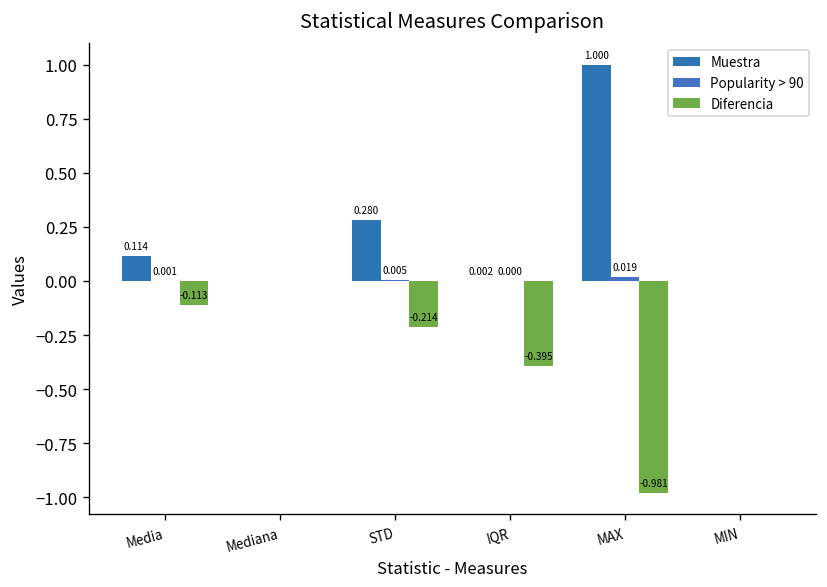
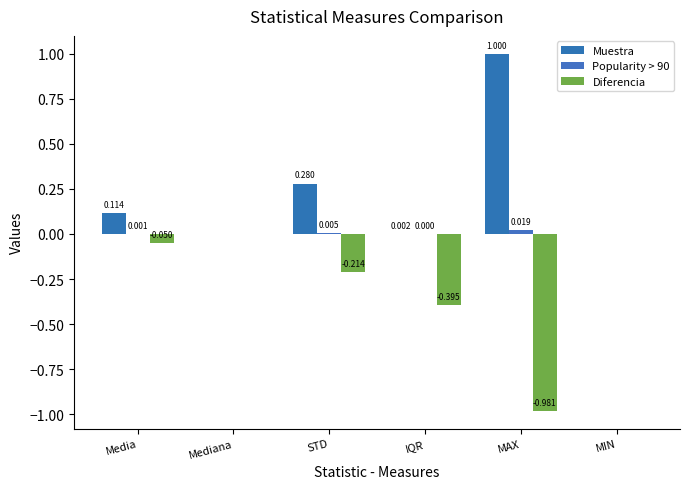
Diferencia, Media: -0.113 -> -0.050
